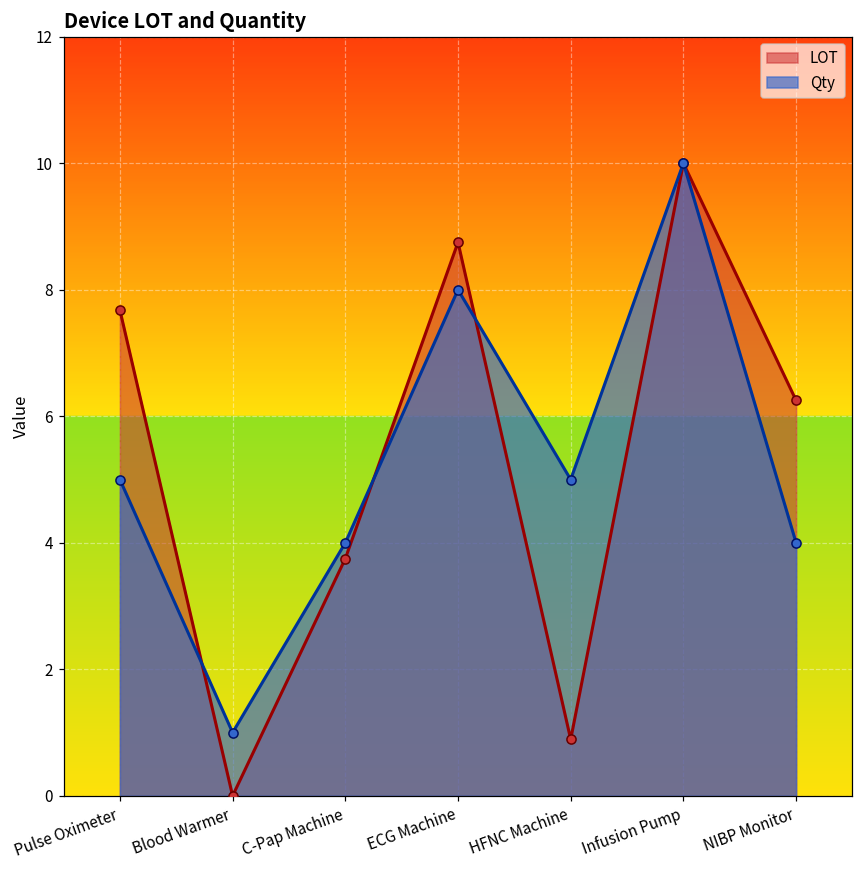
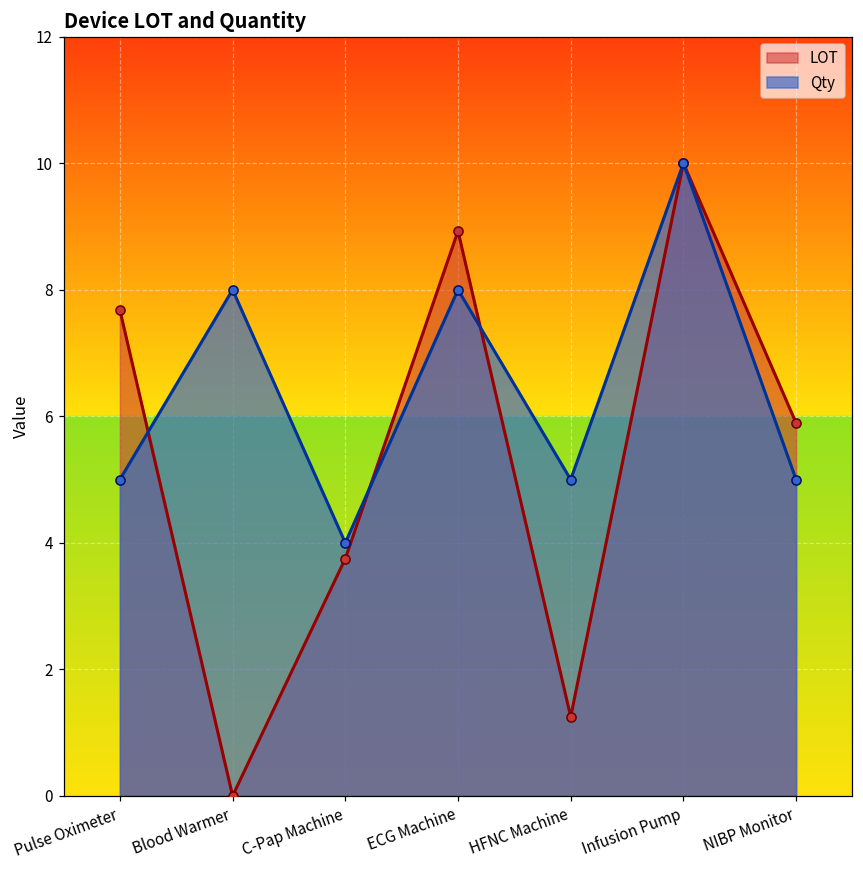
Qty, Blood Warmer: 1 -> 8
LOT, ECG Machine: 8.8 -> 8.9
LOT, HFNC Machine: 0.9 -> 1.3
LOT, NIBP Monitor: 6.3 -> 5.9
Qty, NIBP Monitor: 4 -> 5
